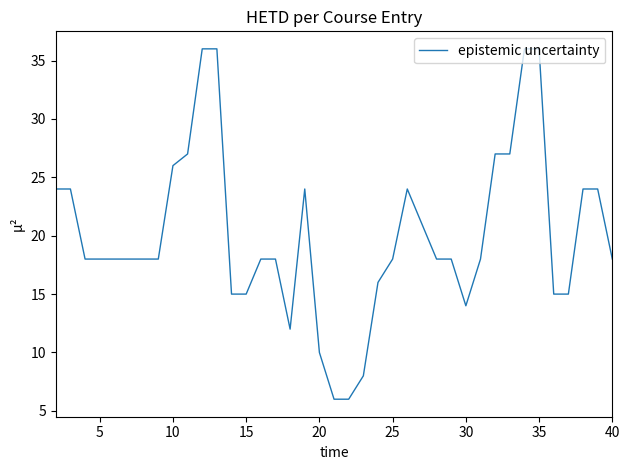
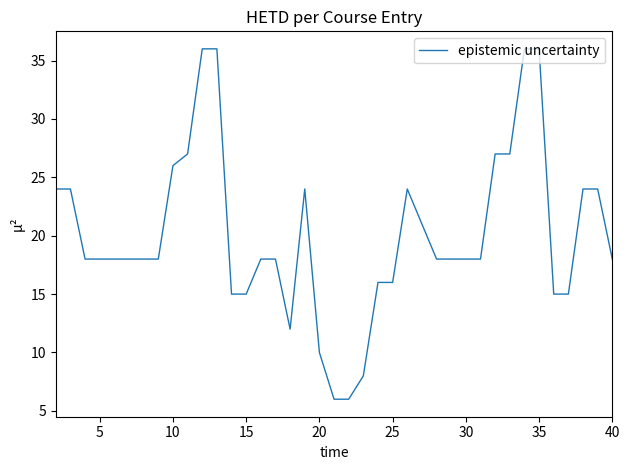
25: 18 -> 16
30: 14 -> 18
